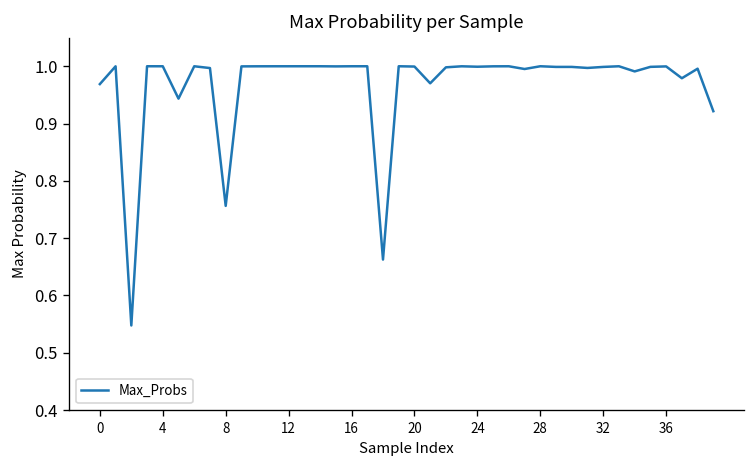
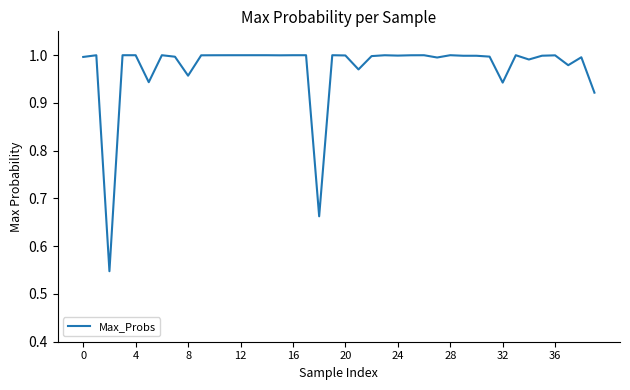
0: 0.97 -> 1.00
8: 0.76 -> 0.96
32: 1.00 -> 0.94
